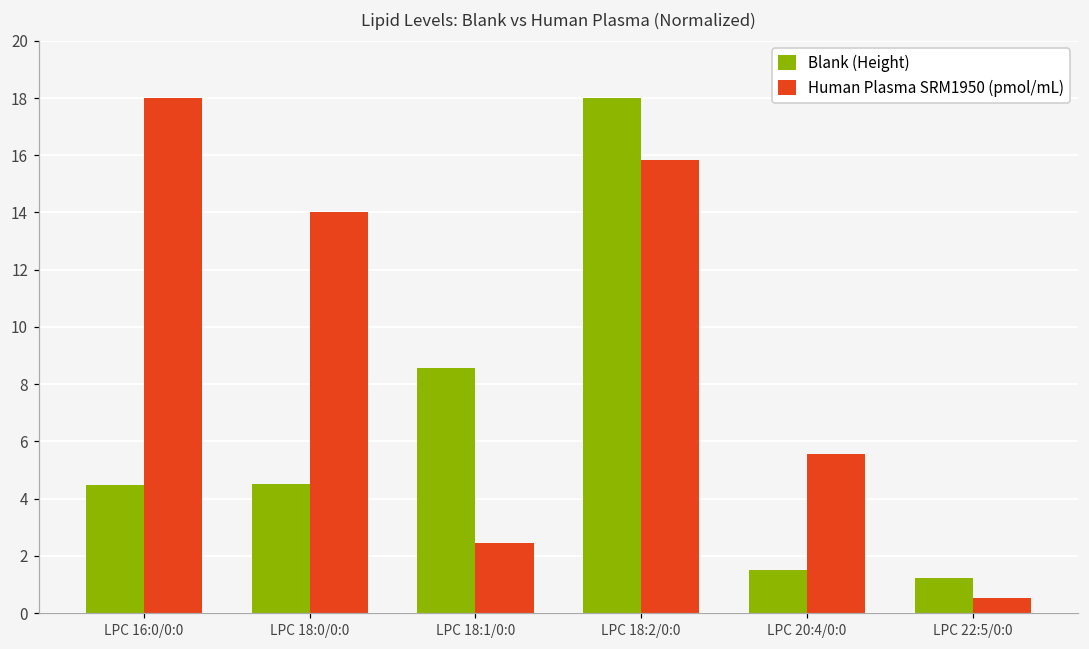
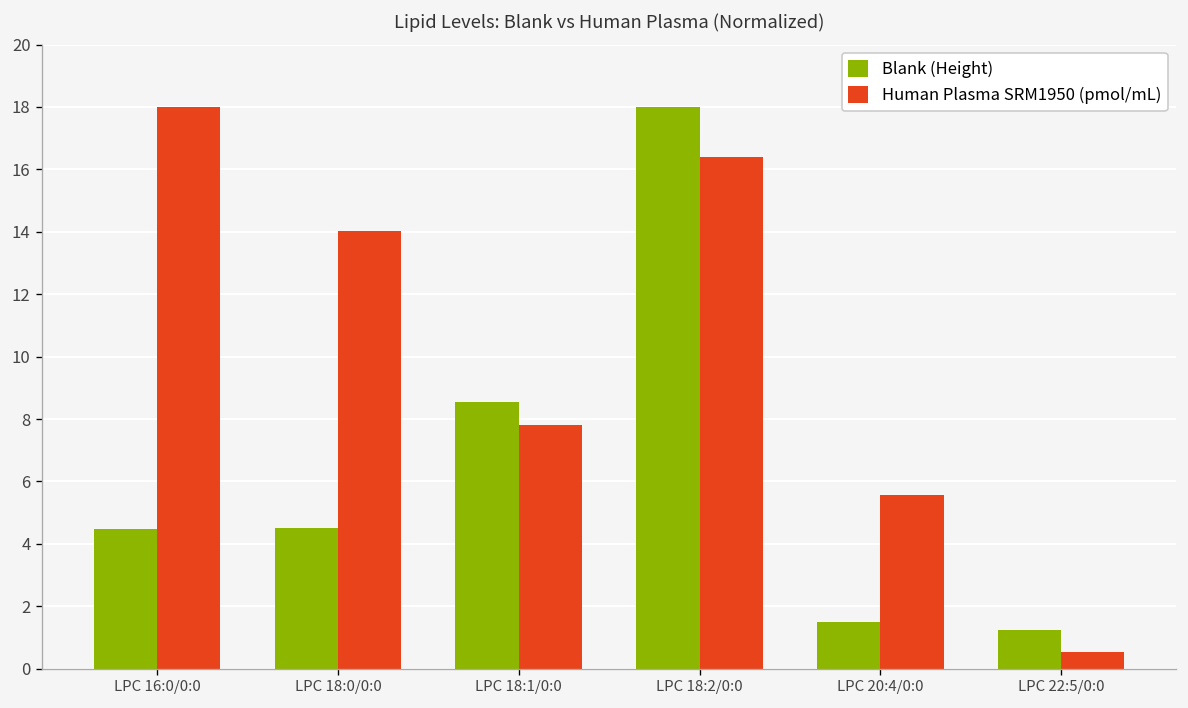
Human Plasma SRM1950 (pmol/mL), LPC 18:1/0:0: 2.5 -> 7.8
Human Plasma SRM1950 (pmol/mL), LPC 18:2/0:0: 15.8 -> 16.4
